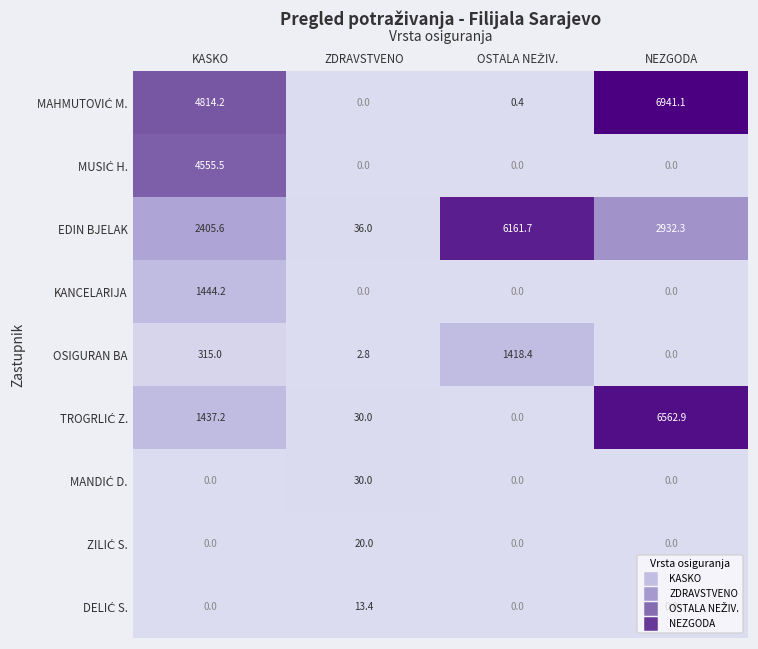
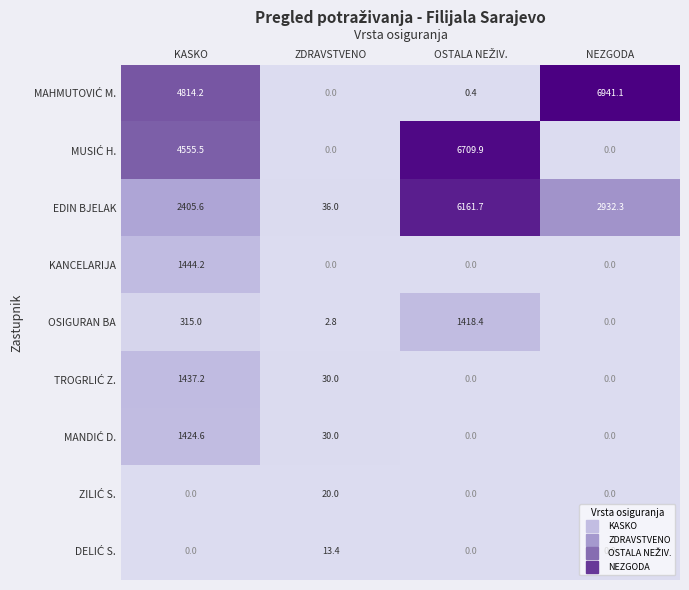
MUSIĆ H., OSTALA NEŽIV.: 0.0 -> 6709.9
TROGRLIĆ Z., NEZGODA: 6562.9 -> 0.0
MANDIĆ D., KASKO: 0.0 -> 1424.6
